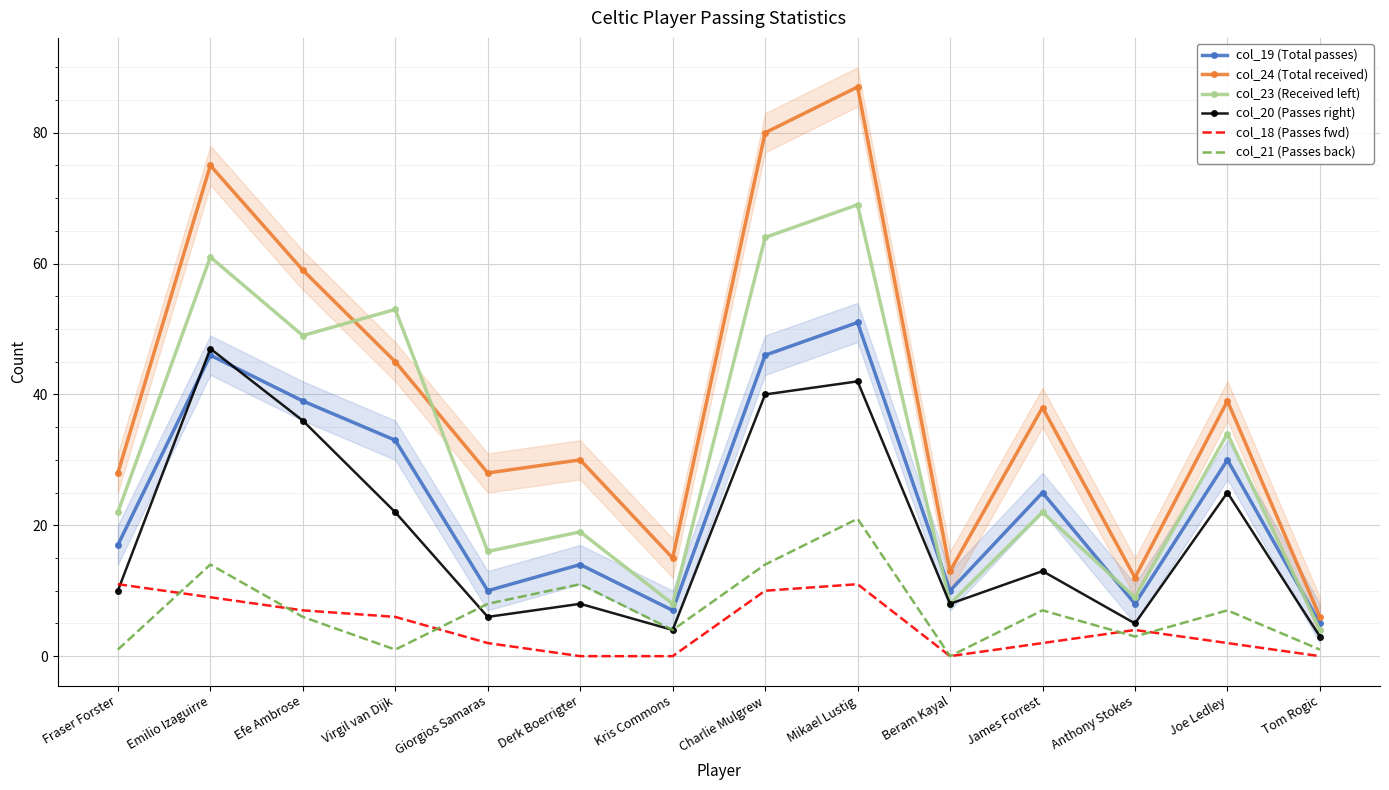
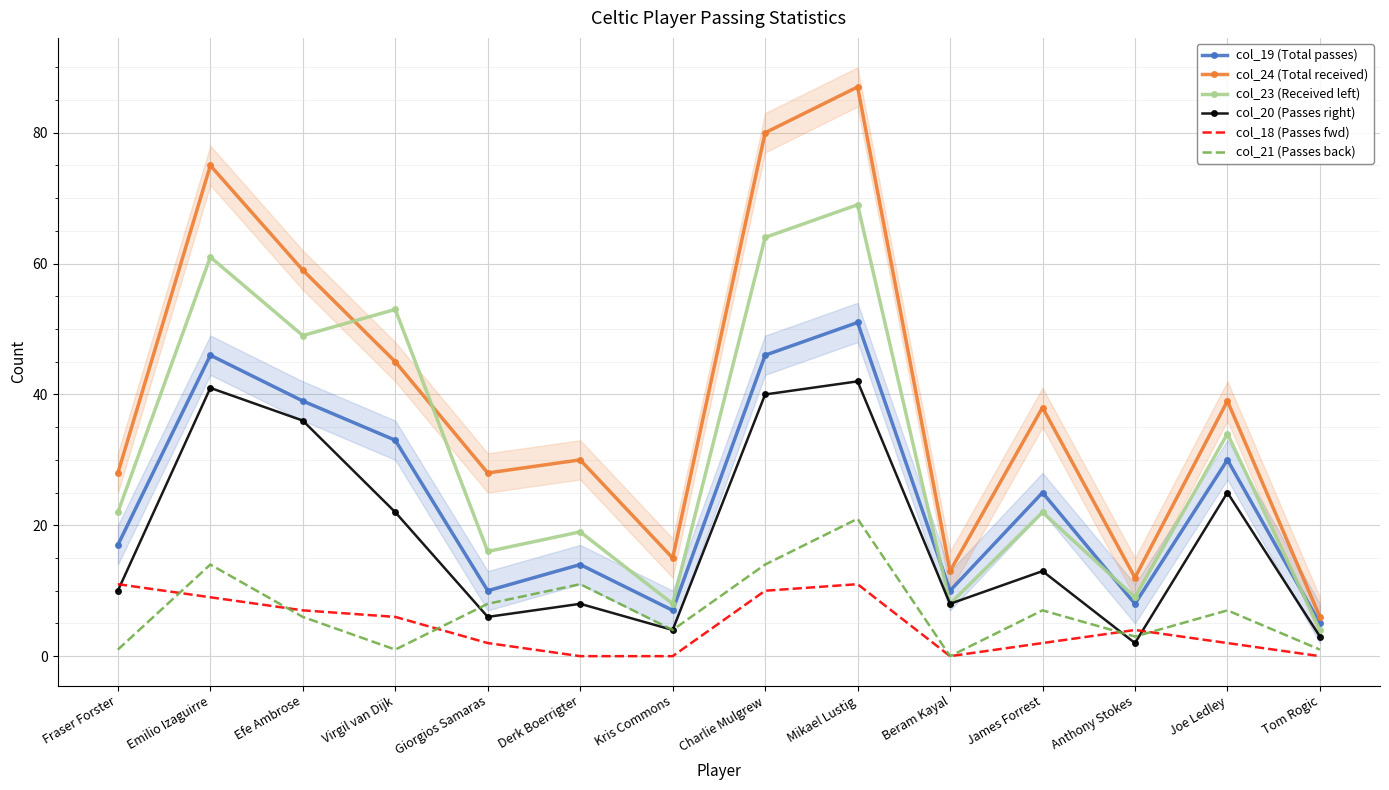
col_20 (Passes right), Emilio Izaguirre: 47 -> 41
col_20 (Passes right), Anthony Stokes: 5 -> 2
